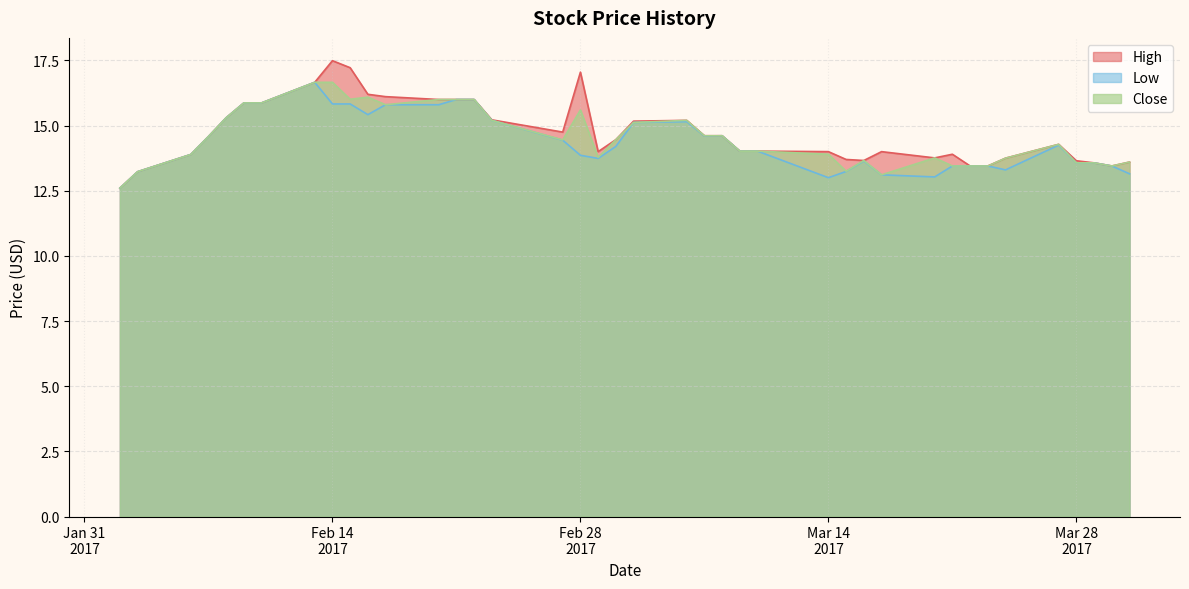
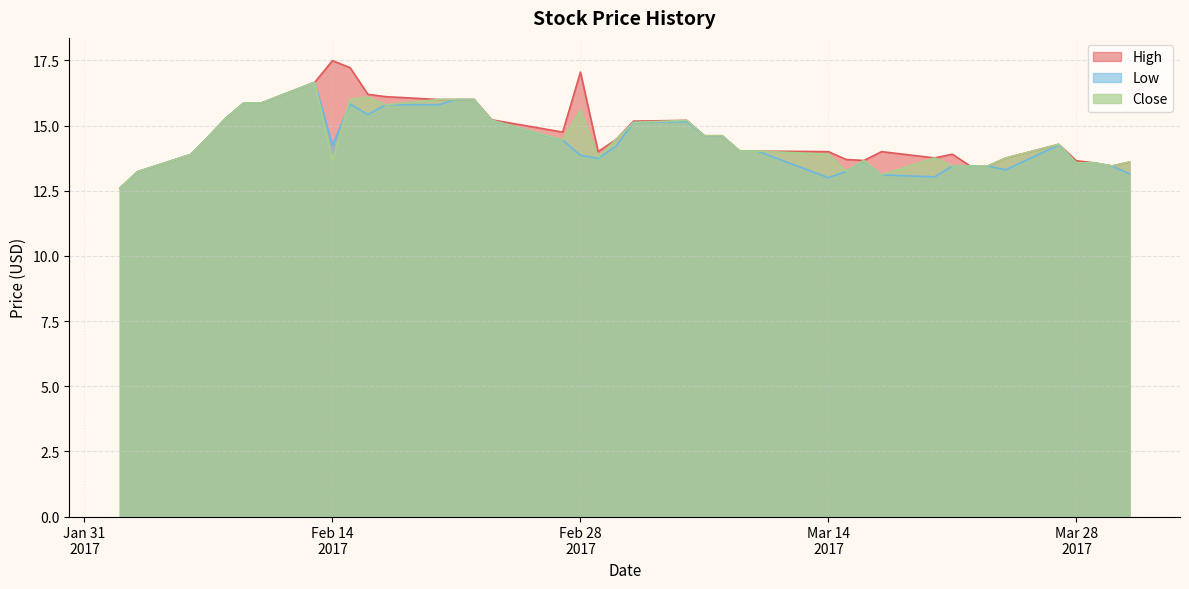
Low, Feb 14 2017: 15.8 -> 14.3
Close, Feb 14 2017: 16.7 -> 13.7
